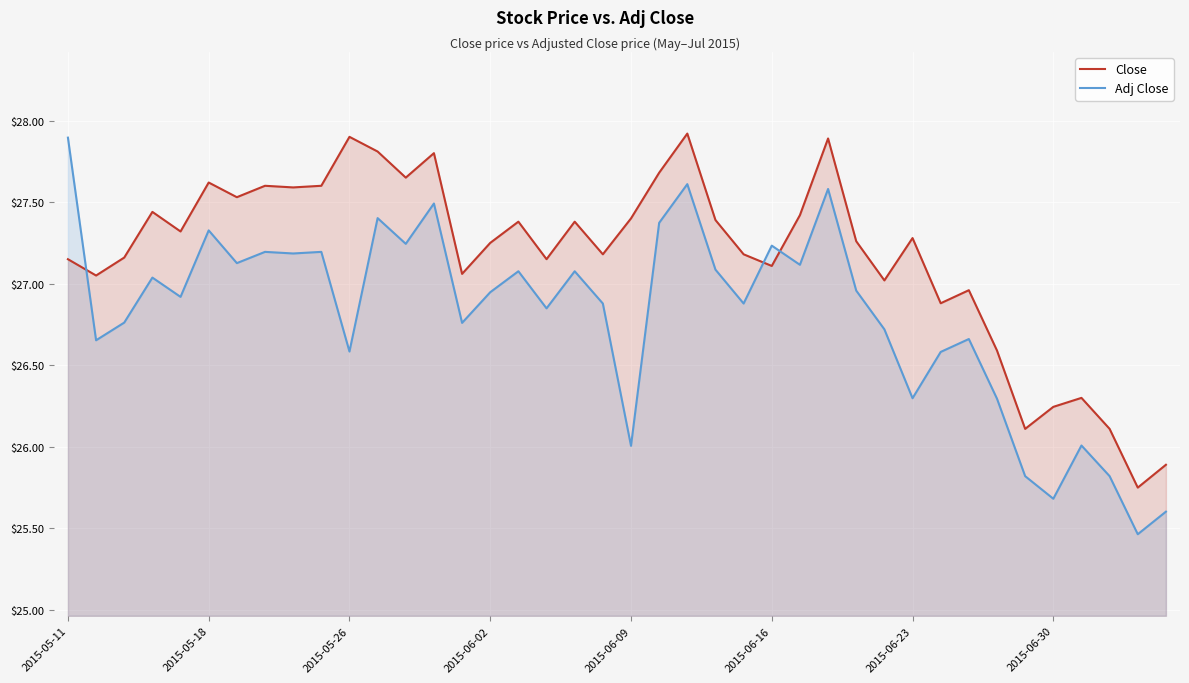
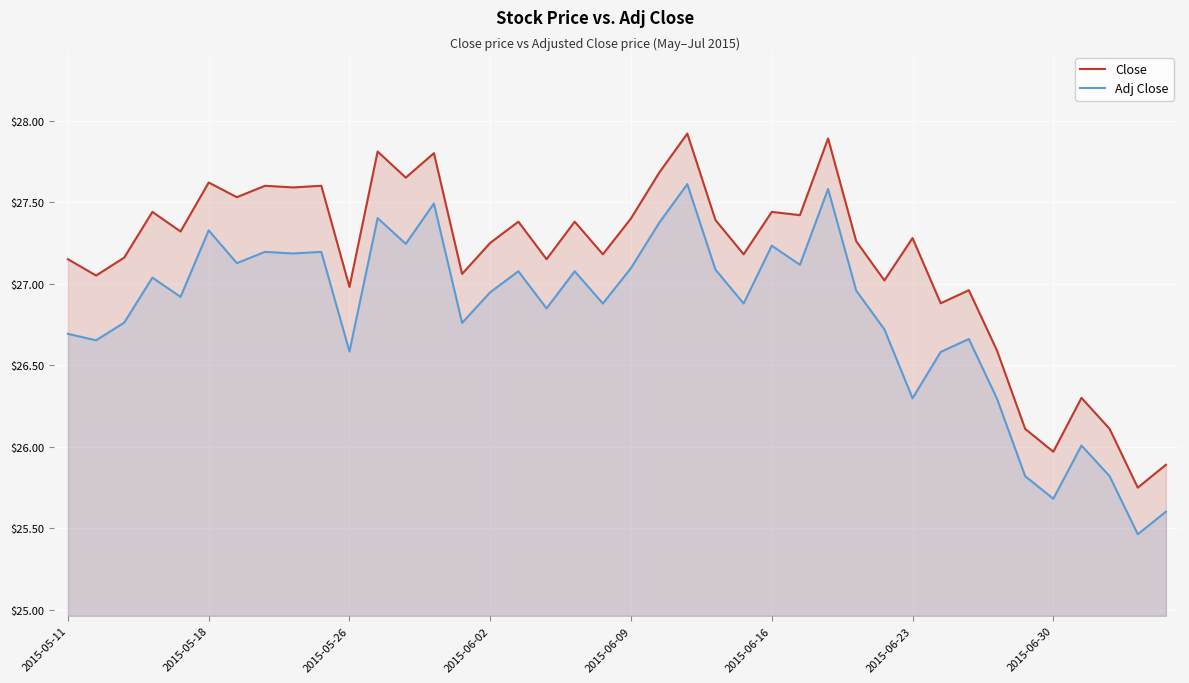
Adj Close, 2015-05-11: $27.90 -> $26.69
Close, 2015-05-26: $27.90 -> $26.98
Adj Close, 2015-06-09: $26.01 -> $27.10
Close, 2015-06-16: $27.11 -> $27.44
Close, 2015-06-30: $26.24 -> $25.97
